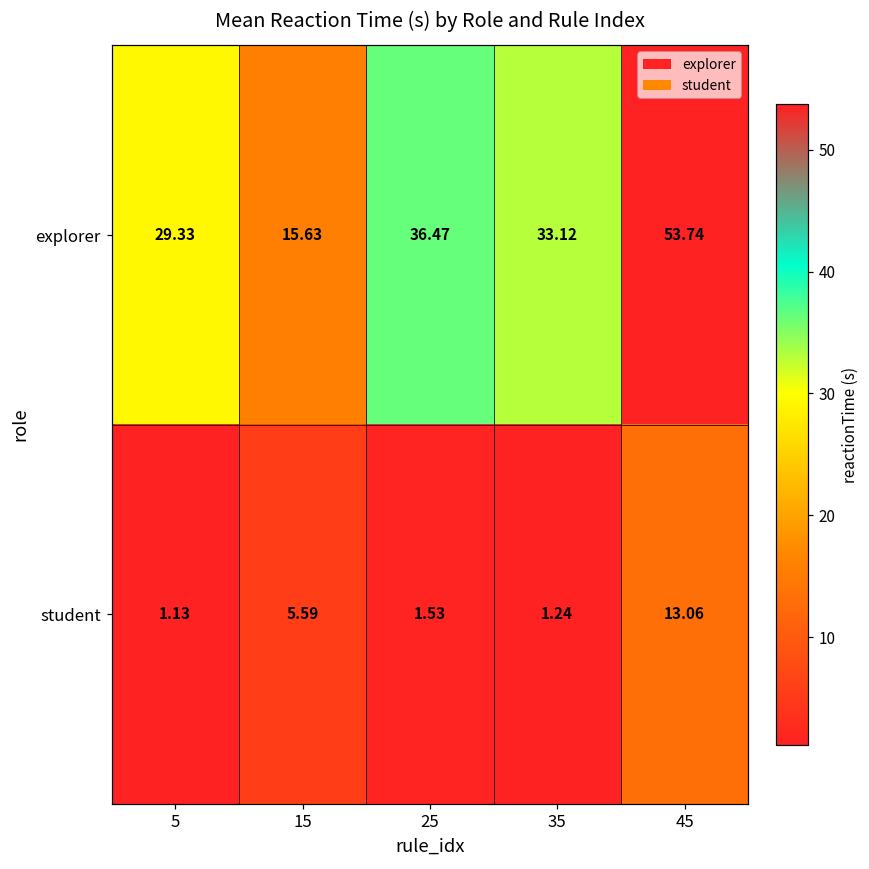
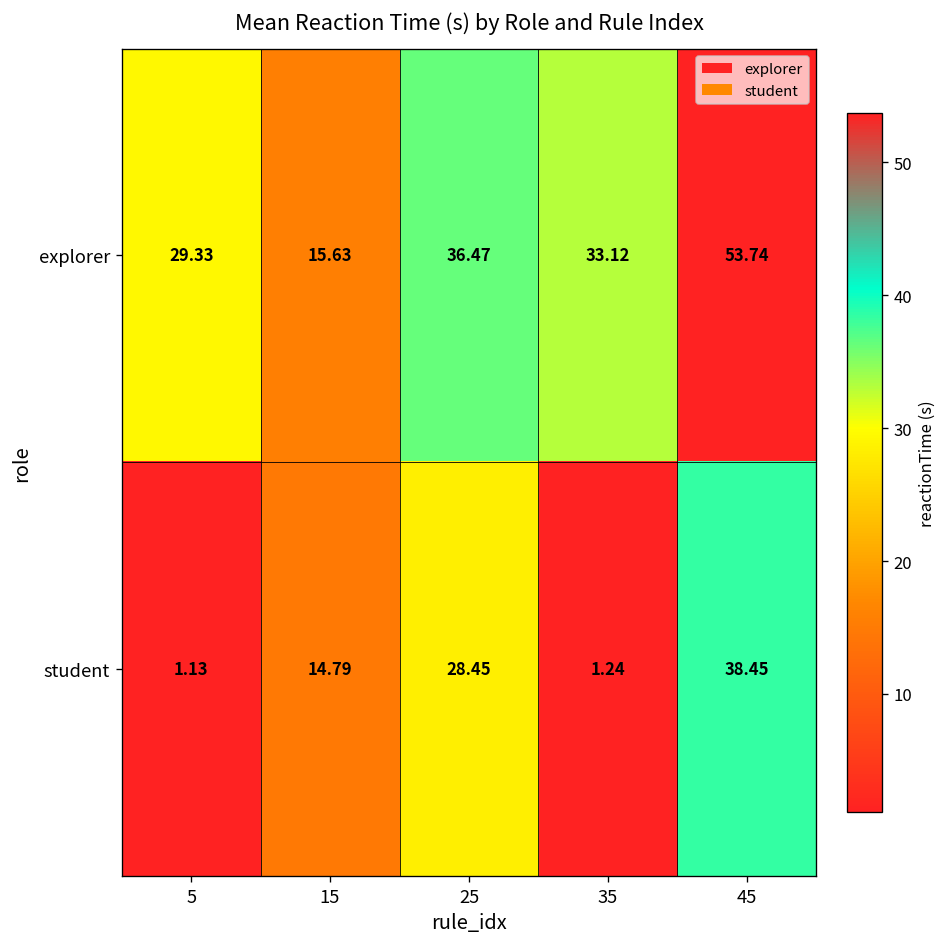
student, 15: 5.59 -> 14.79
student, 25: 1.53 -> 28.45
student, 45: 13.06 -> 38.45
